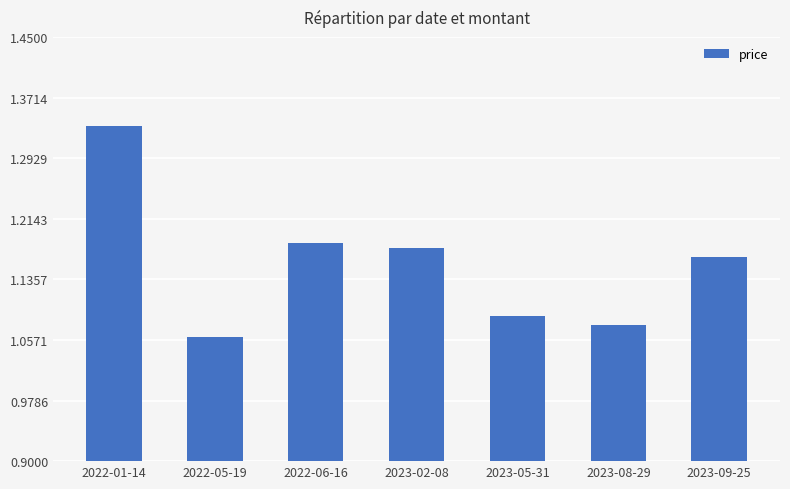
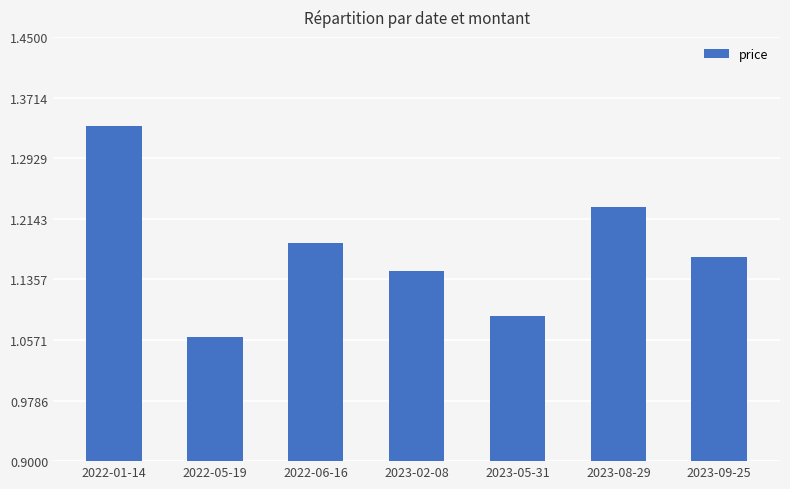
2023-02-08: 1.18 -> 1.15
2023-08-29: 1.08 -> 1.23
